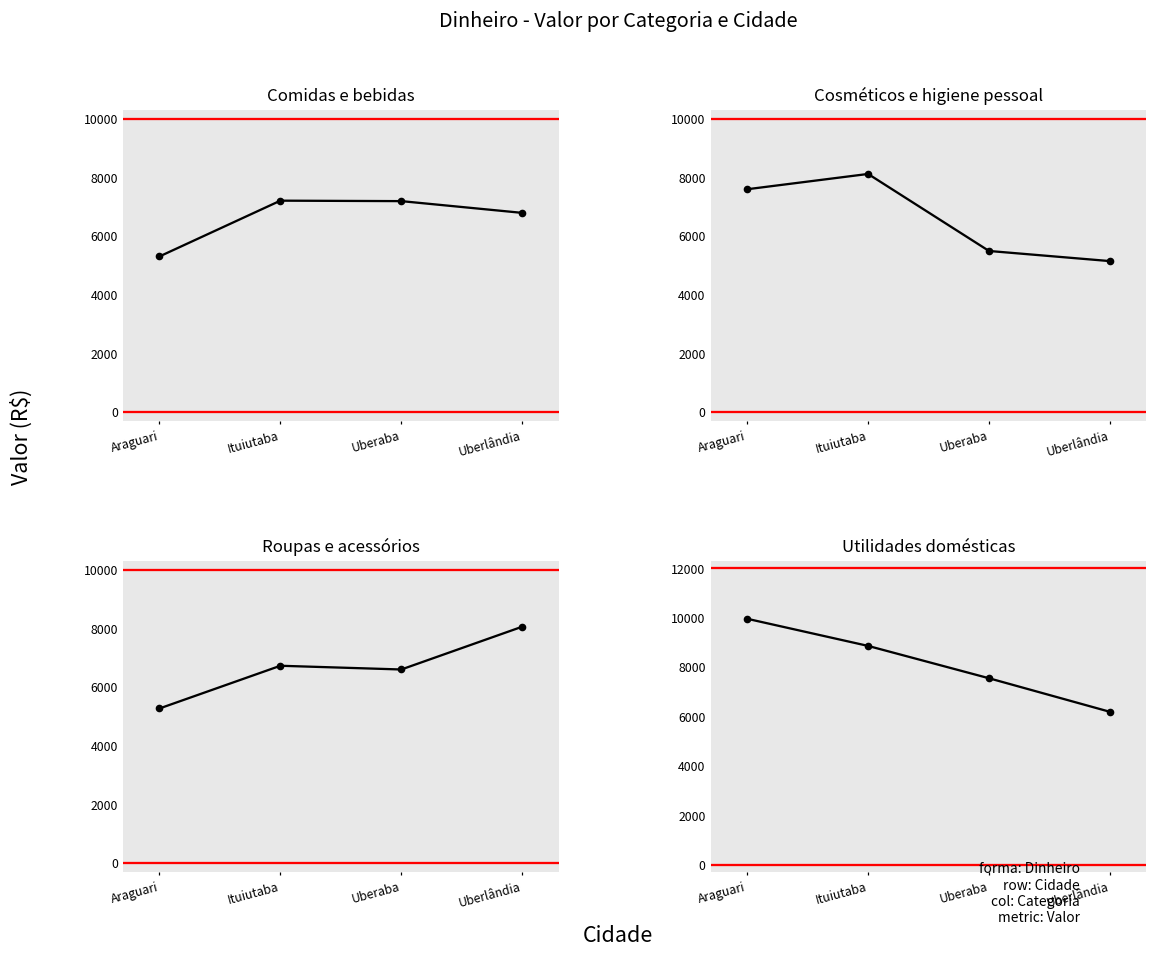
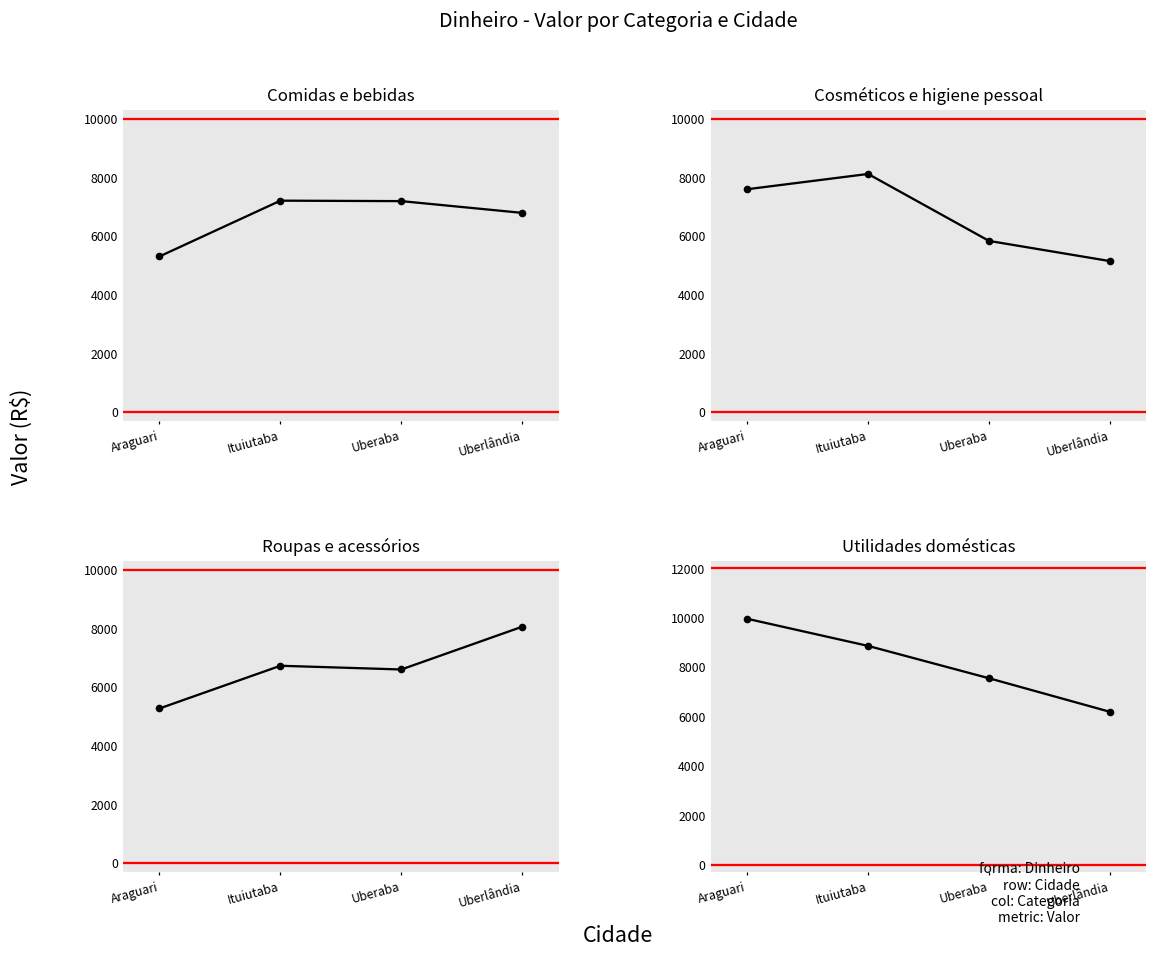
Cosméticos e higiene pessoal, Uberaba: 5500 -> 5800
